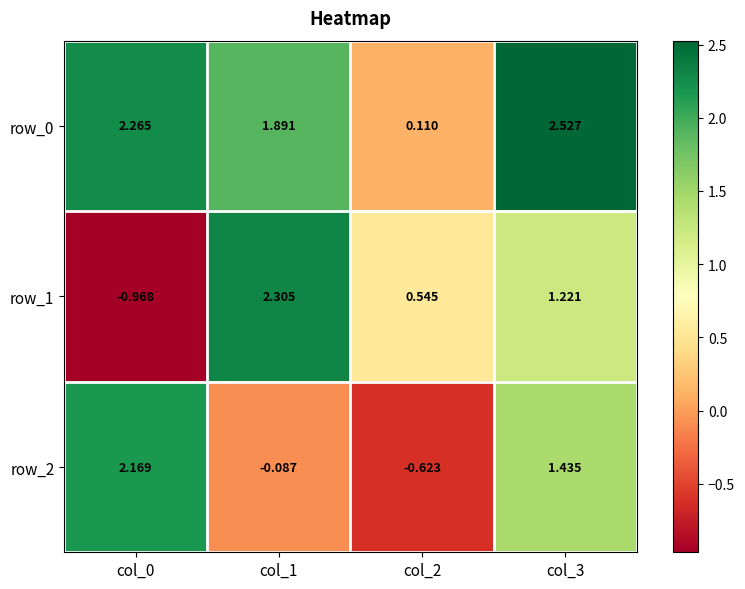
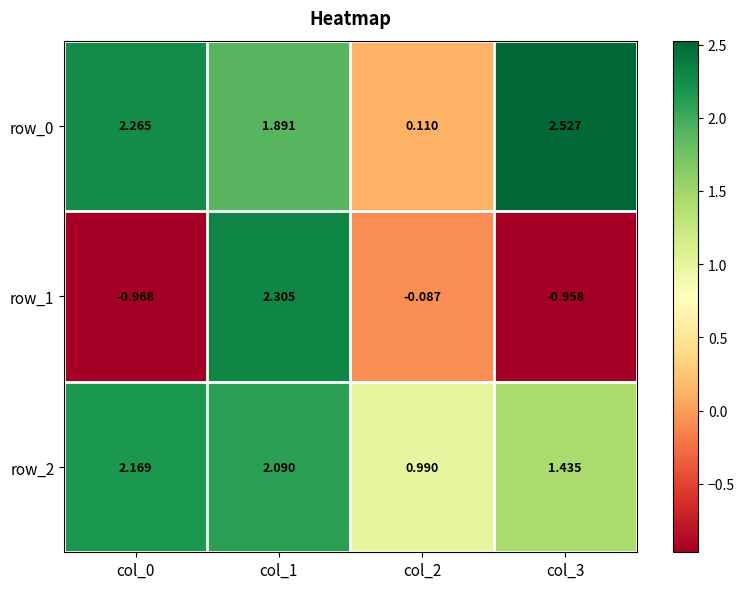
row_1, col_2: 0.545 -> -0.087
row_1, col_3: 1.221 -> -0.958
row_2, col_1: -0.087 -> 2.090
row_2, col_2: -0.623 -> 0.990
